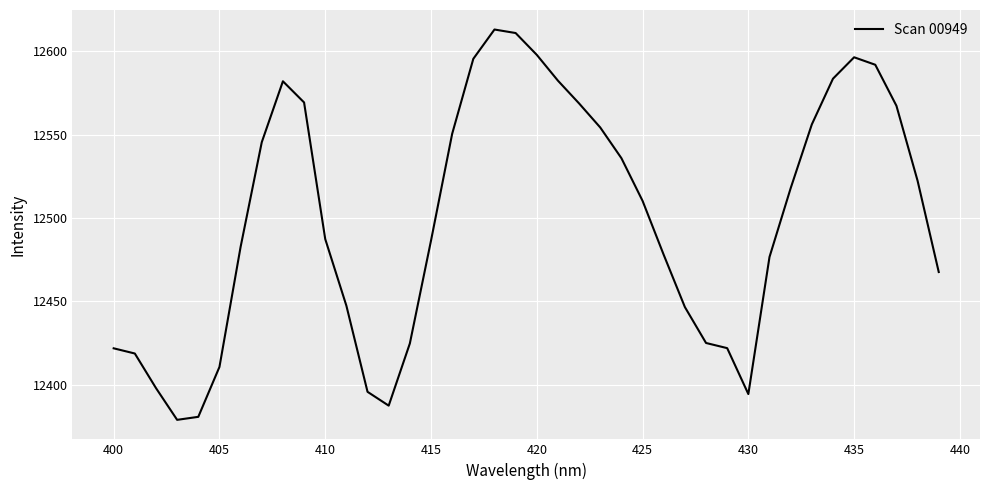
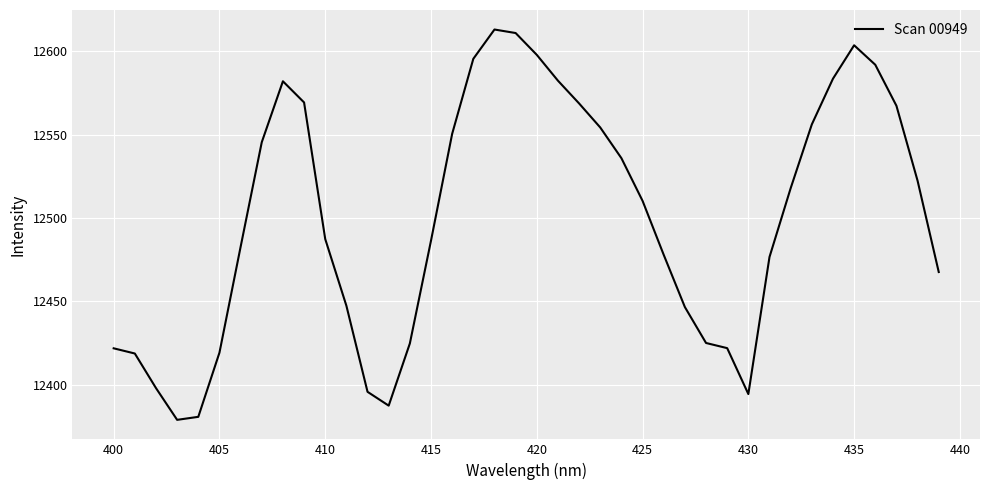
405: 12411 -> 12419
435: 12597 -> 12604
